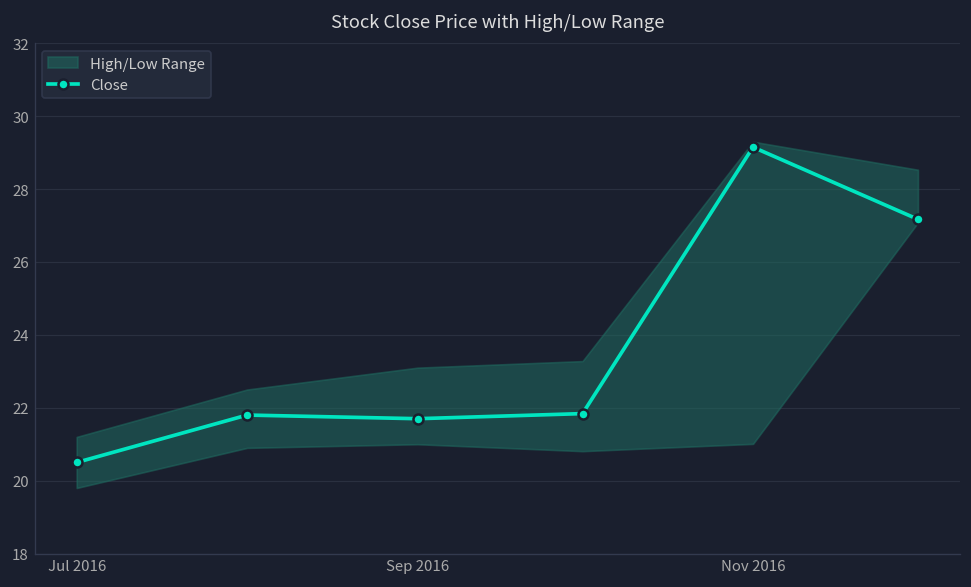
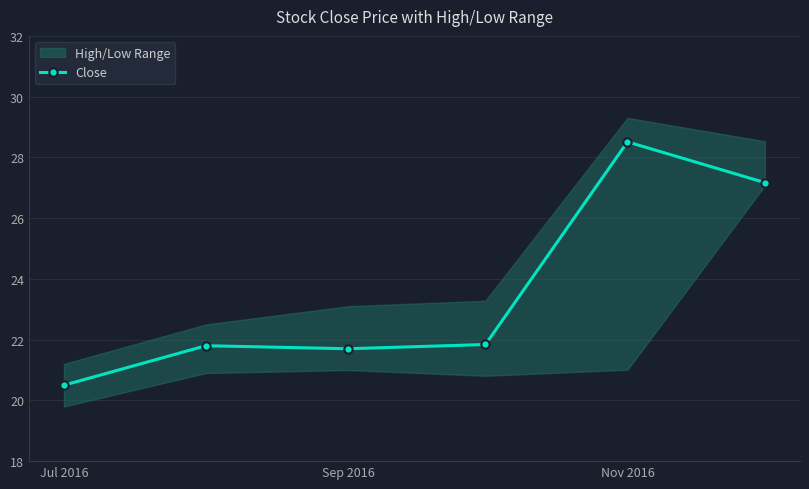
Close, Nov 2016: 29.2 -> 28.5
